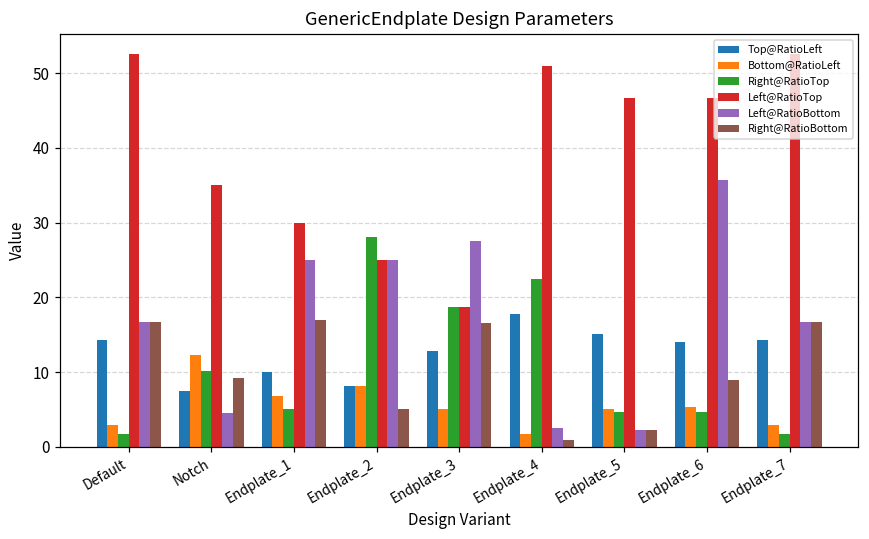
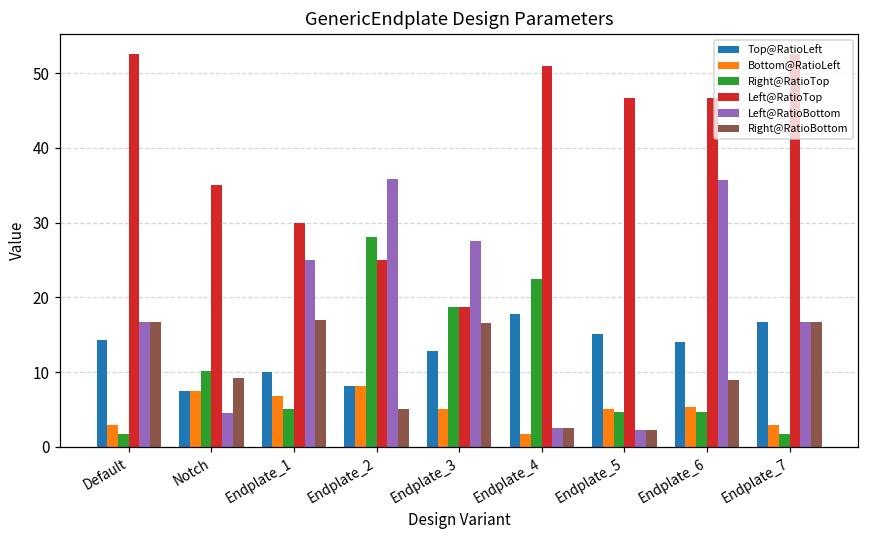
Bottom@RatioLeft, Notch: 12 -> 7
Left@RatioBottom, Endplate_2: 25 -> 36
Right@RatioBottom, Endplate_4: 1 -> 3
Top@RatioLeft, Endplate_7: 14 -> 17
